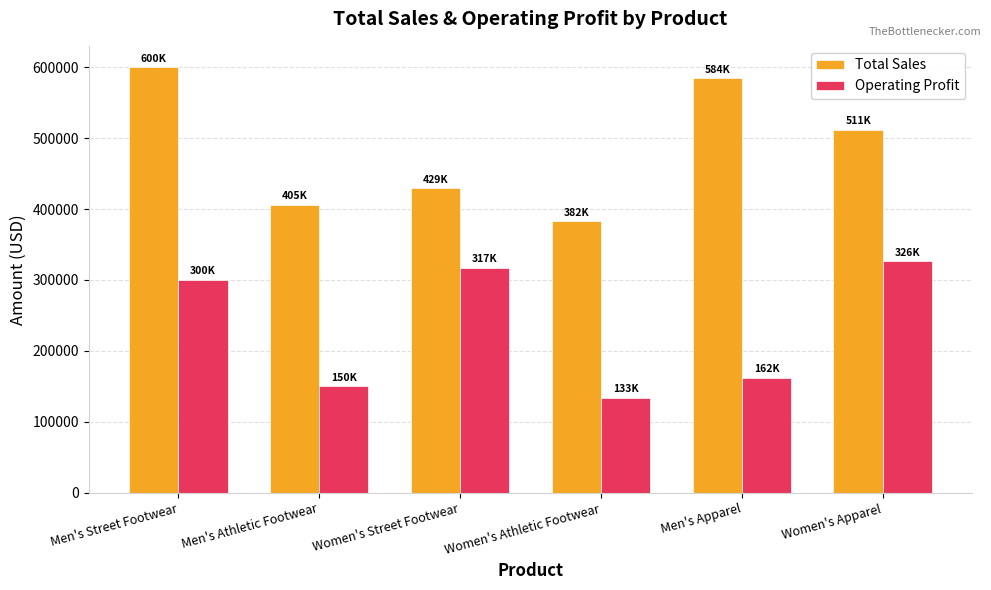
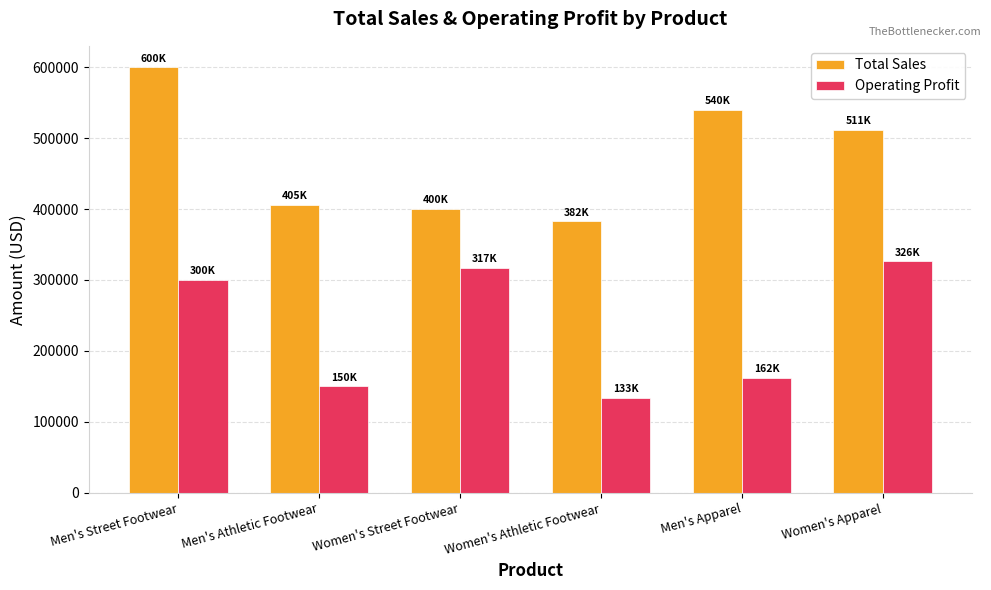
Total Sales, Women's Street Footwear: 429K -> 400K
Total Sales, Men's Apparel: 584K -> 540K
